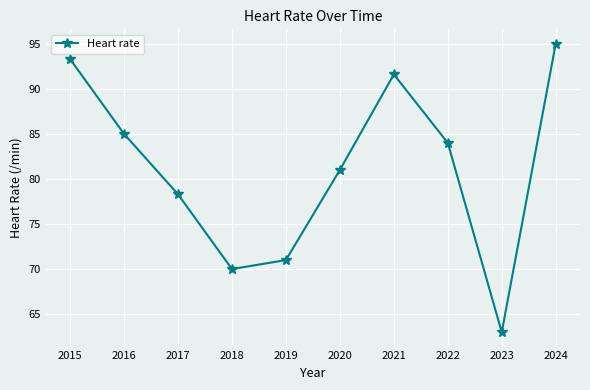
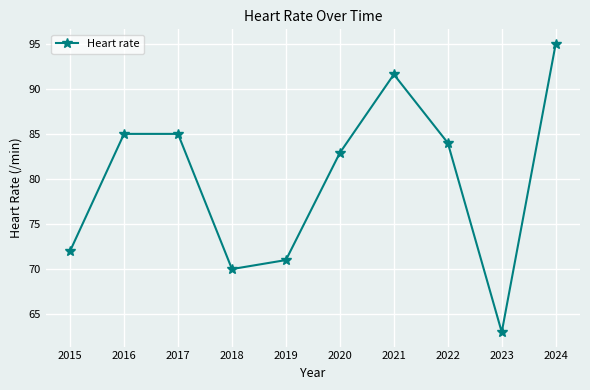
2015: 93 -> 72
2017: 78 -> 85
2020: 81 -> 83
